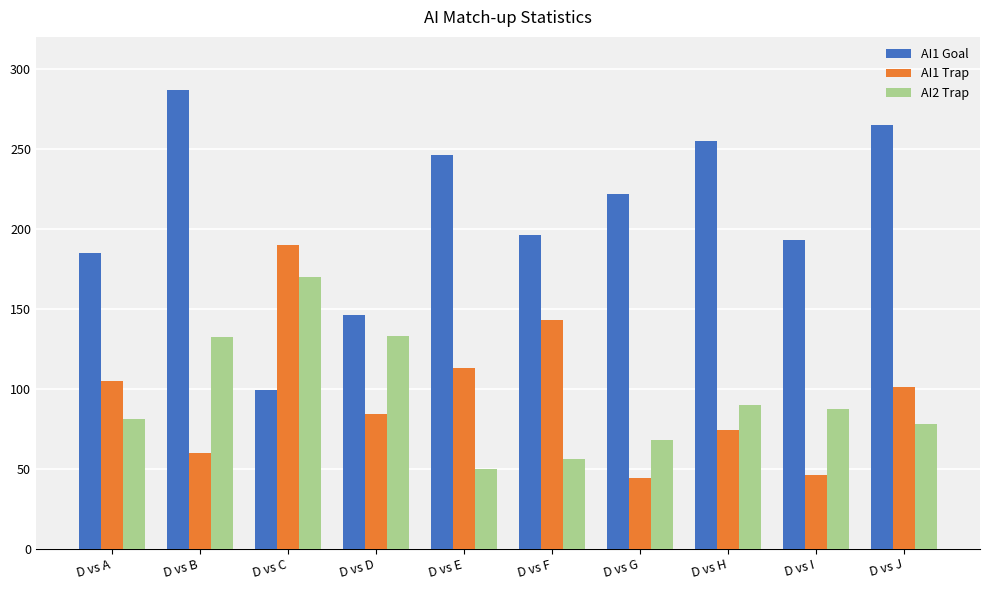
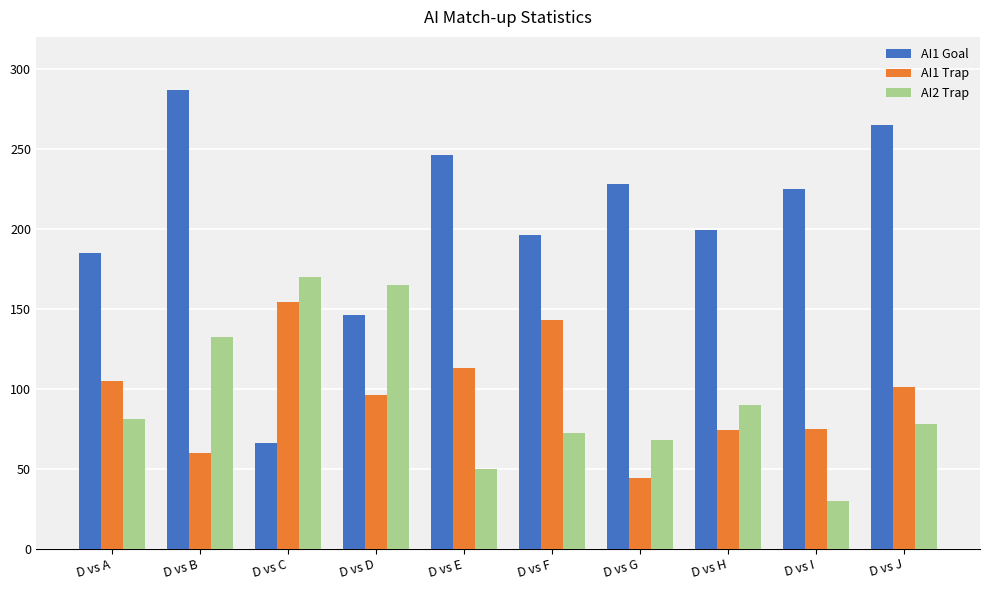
AI1 Goal, D vs C: 99 -> 66
AI1 Trap, D vs C: 190 -> 154
AI1 Trap, D vs D: 84 -> 96
AI2 Trap, D vs D: 133 -> 165
AI2 Trap, D vs F: 56 -> 72
AI1 Goal, D vs G: 222 -> 228
AI1 Goal, D vs H: 255 -> 199
AI1 Goal, D vs I: 193 -> 225
AI1 Trap, D vs I: 46 -> 75
AI2 Trap, D vs I: 87 -> 30
